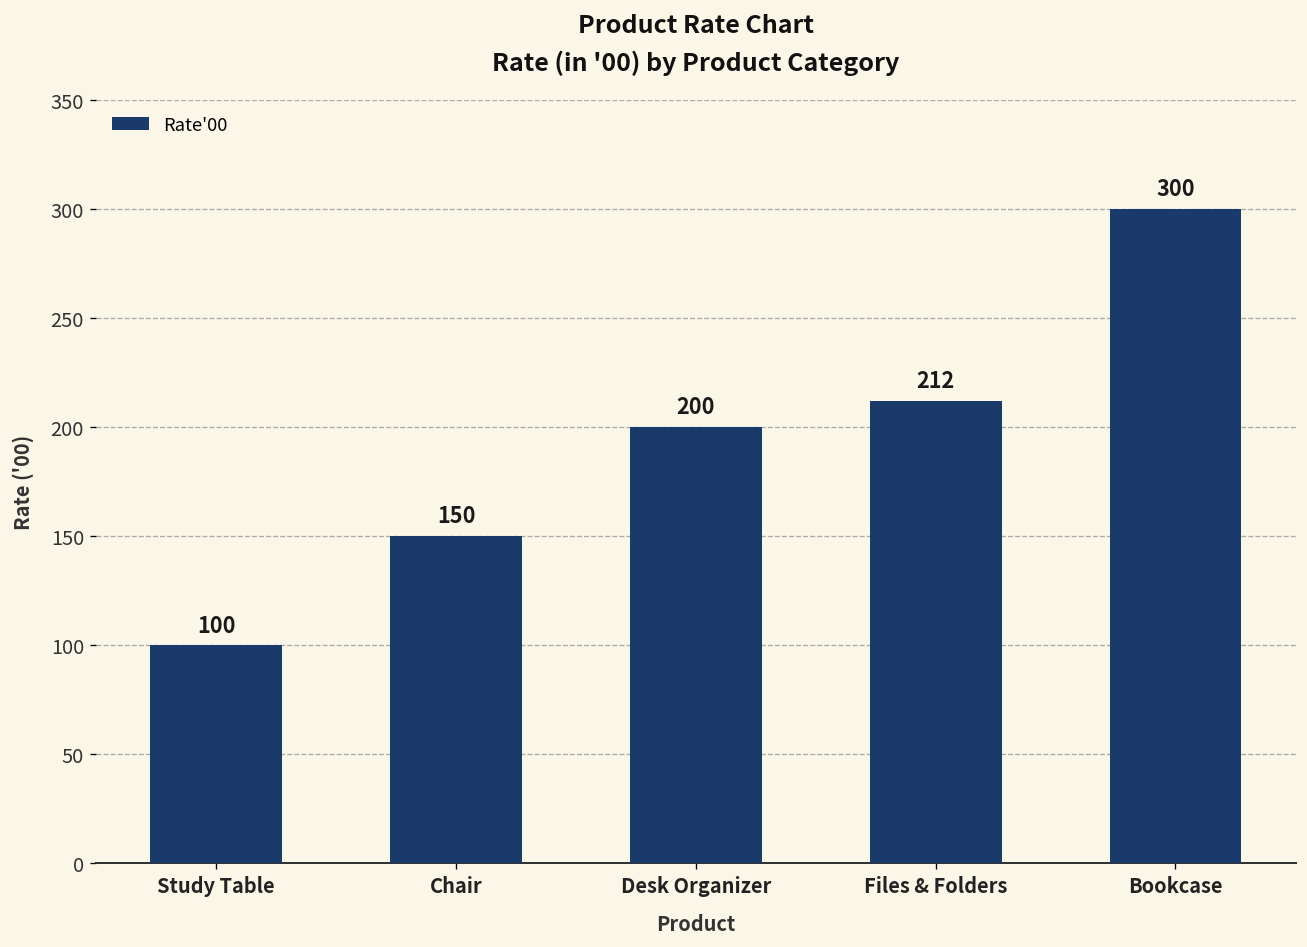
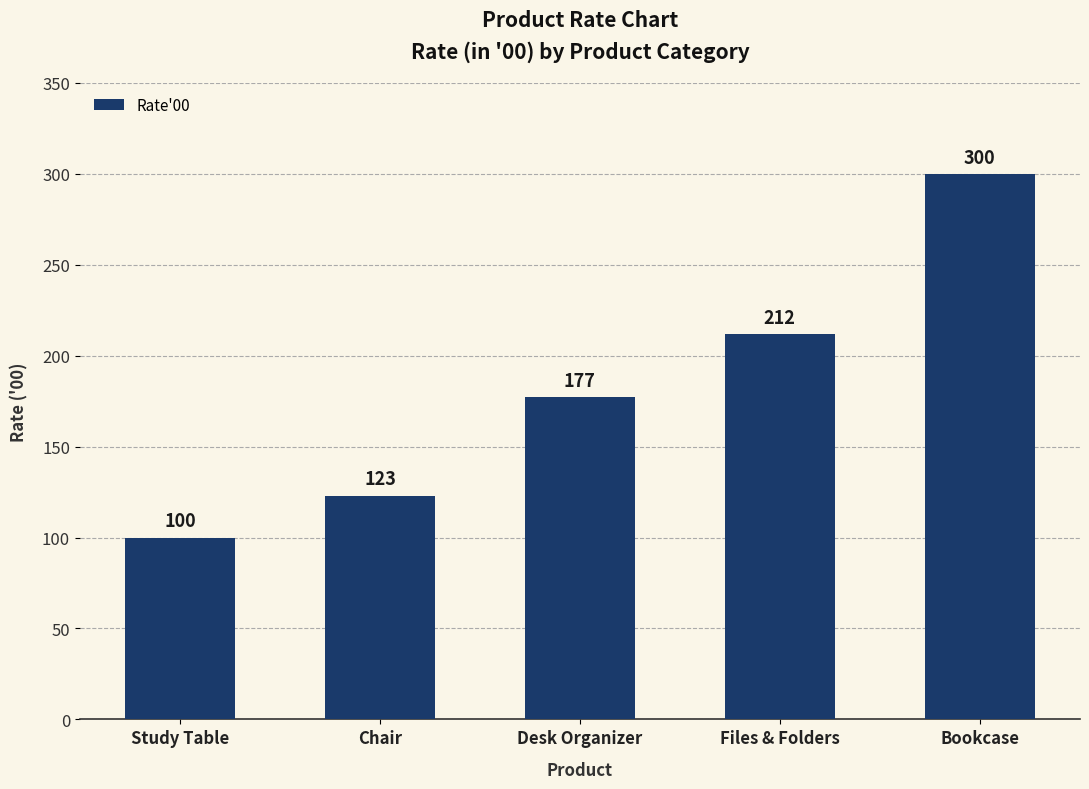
Chair: 150 -> 123
Desk Organizer: 200 -> 177
